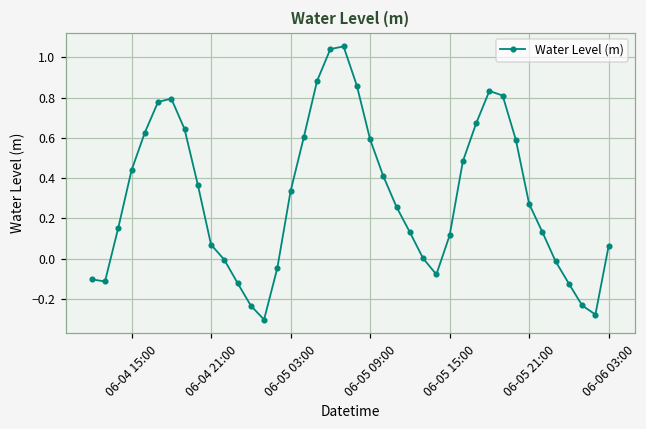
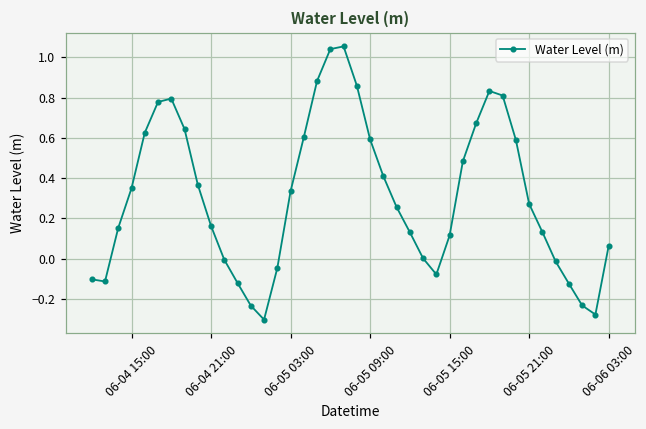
06-04 15:00: 0.44 -> 0.35
06-04 21:00: 0.07 -> 0.16
